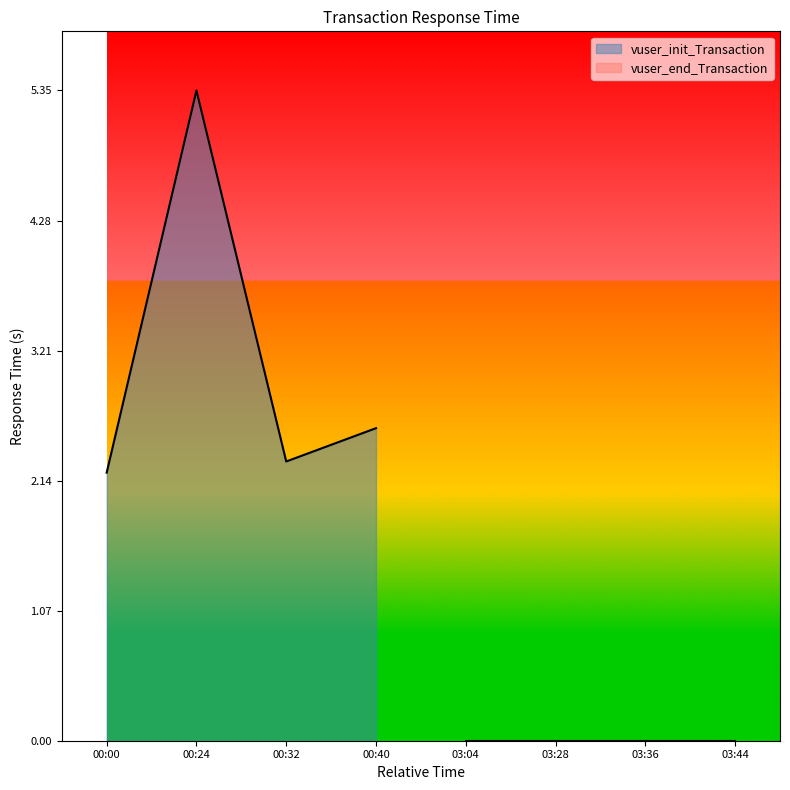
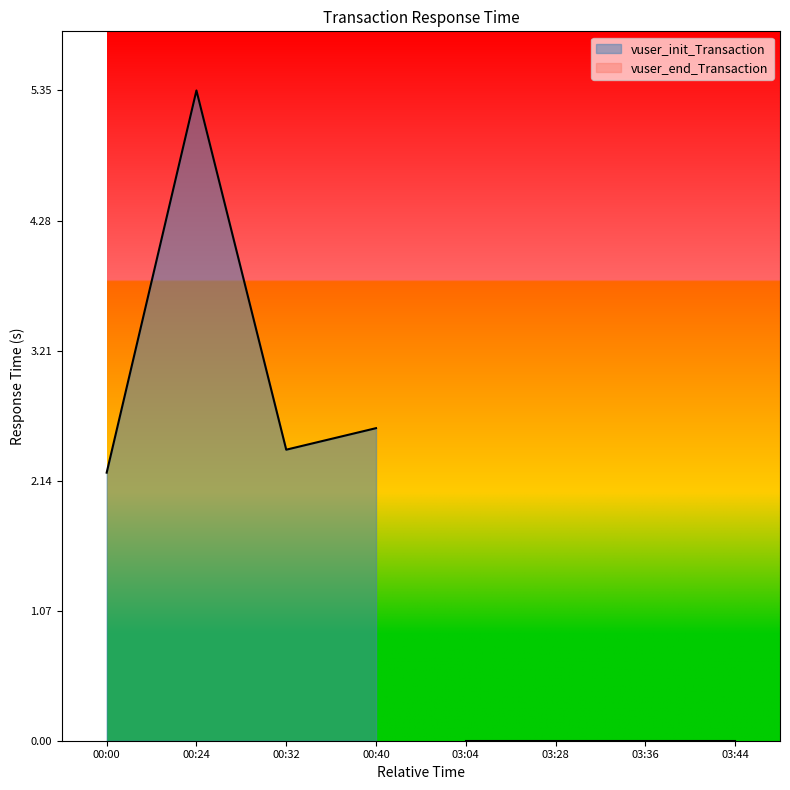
vuser_init_Transaction, 00:32: 2.30 -> 2.39
